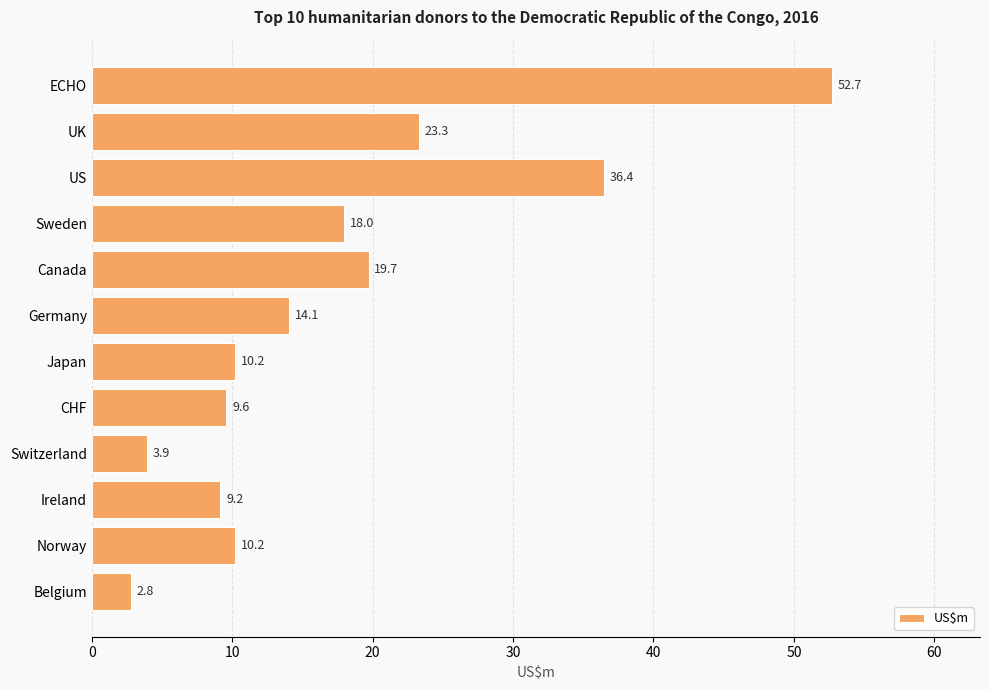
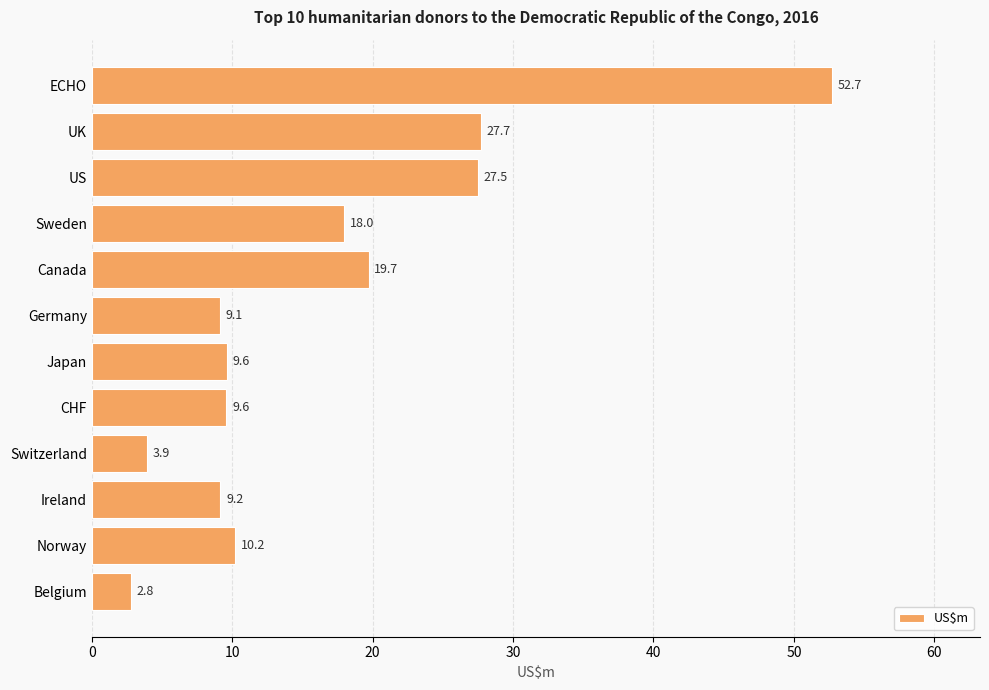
UK: 23.3 -> 27.7
US: 36.4 -> 27.5
Germany: 14.1 -> 9.1
Japan: 10.2 -> 9.6
